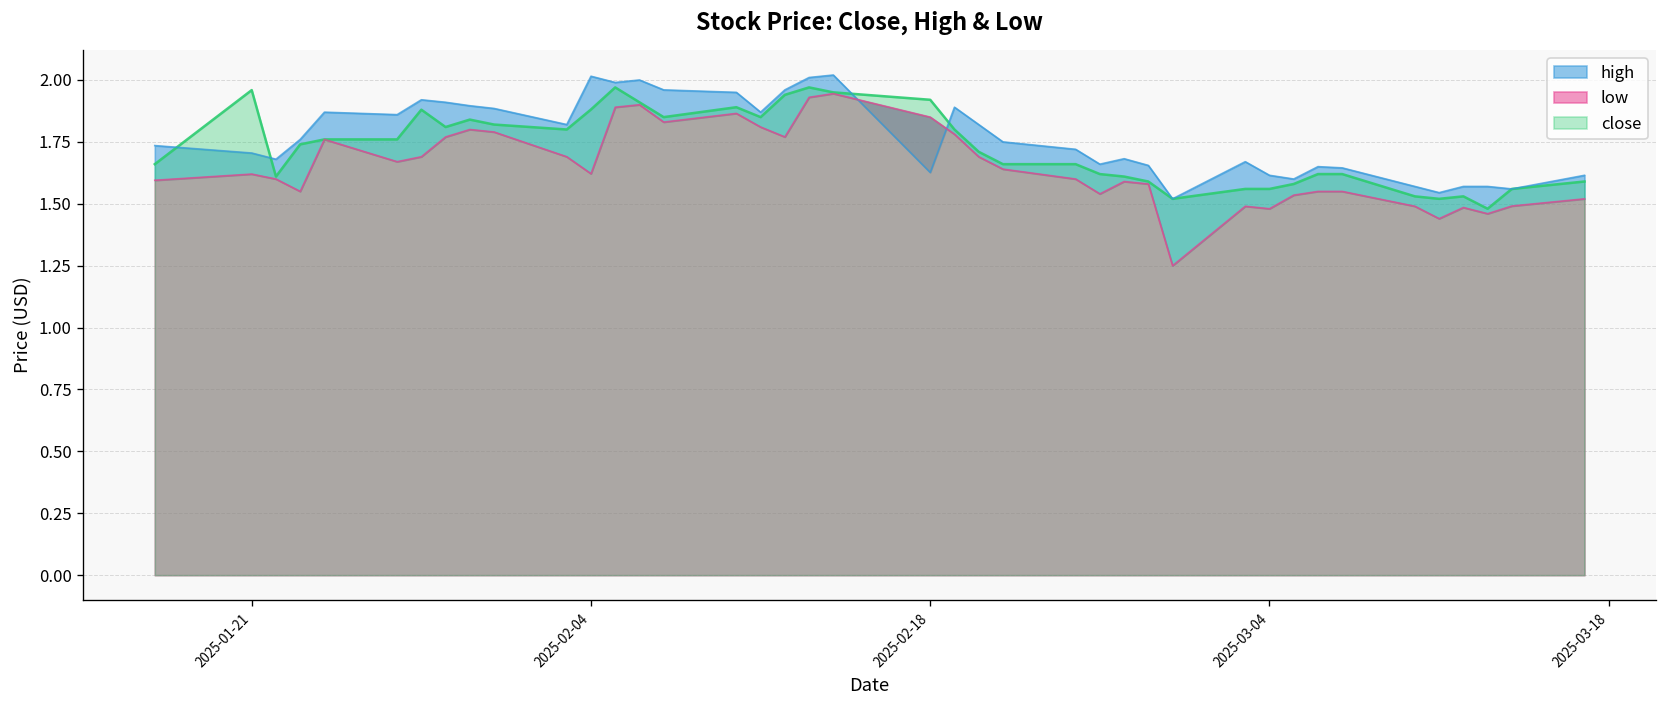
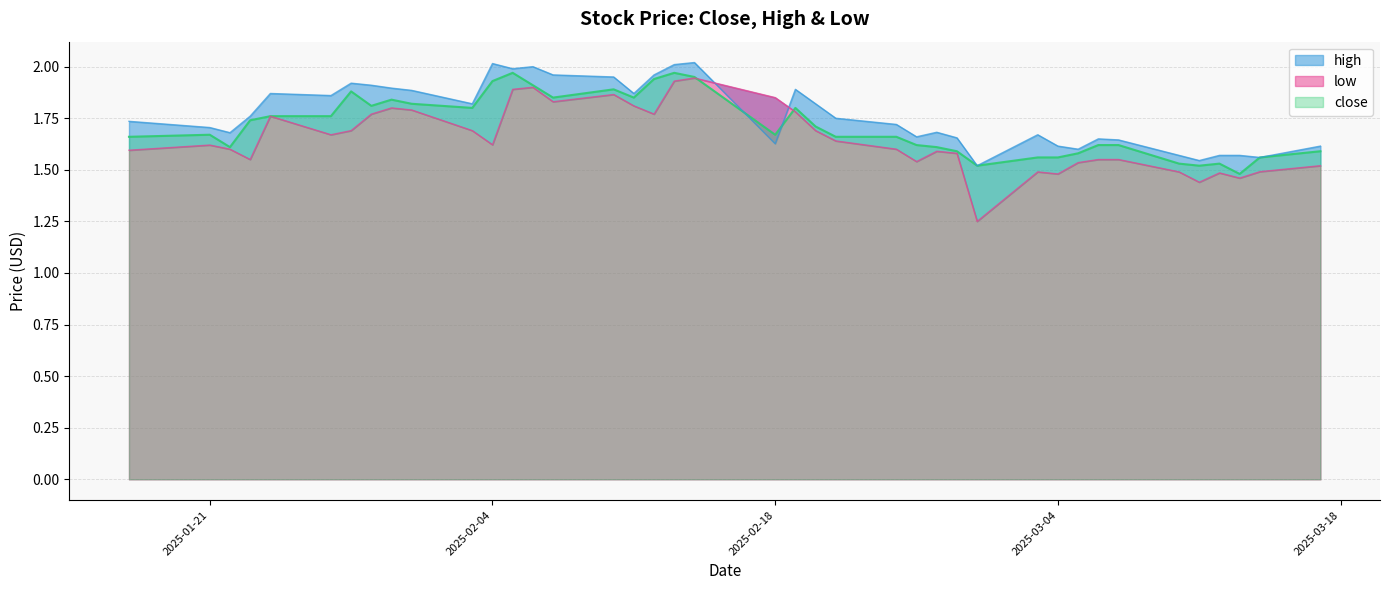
close, 2025-01-21: 1.96 -> 1.67
close, 2025-02-04: 1.88 -> 1.93
close, 2025-02-18: 1.92 -> 1.67
